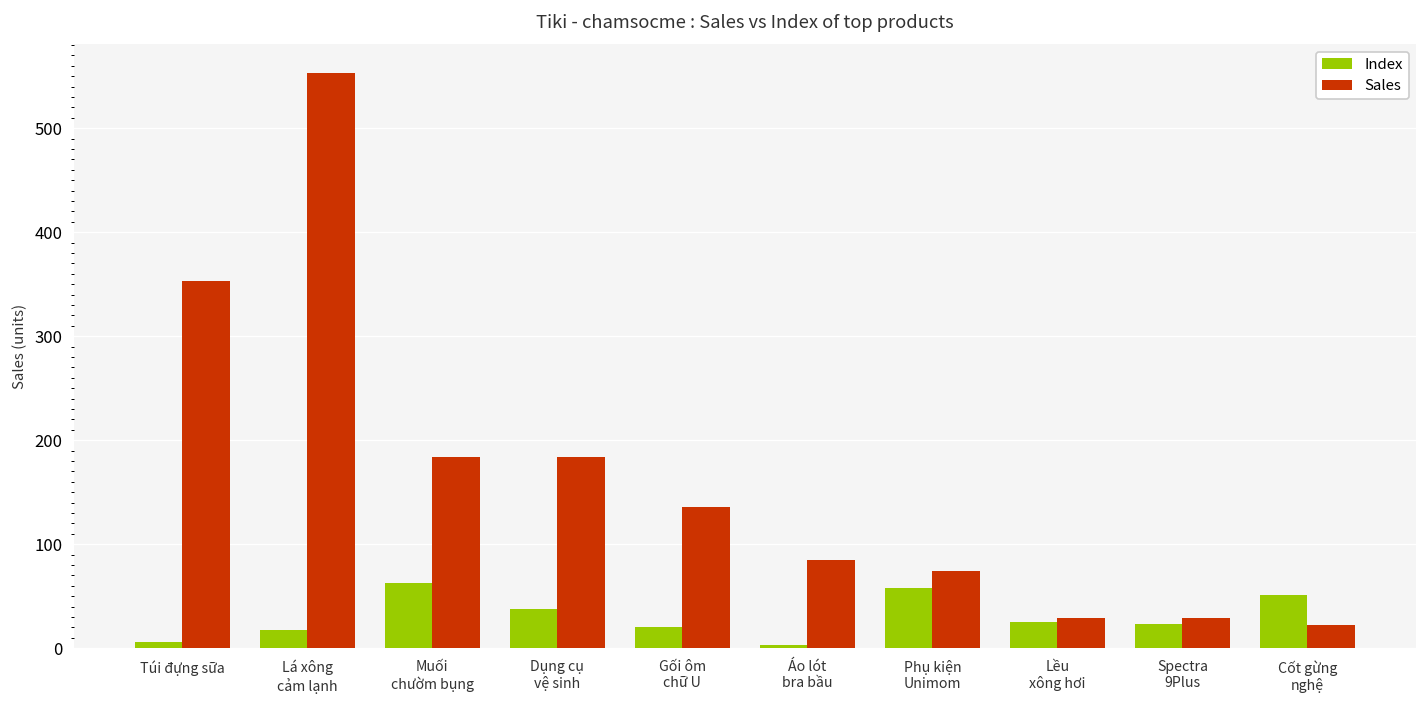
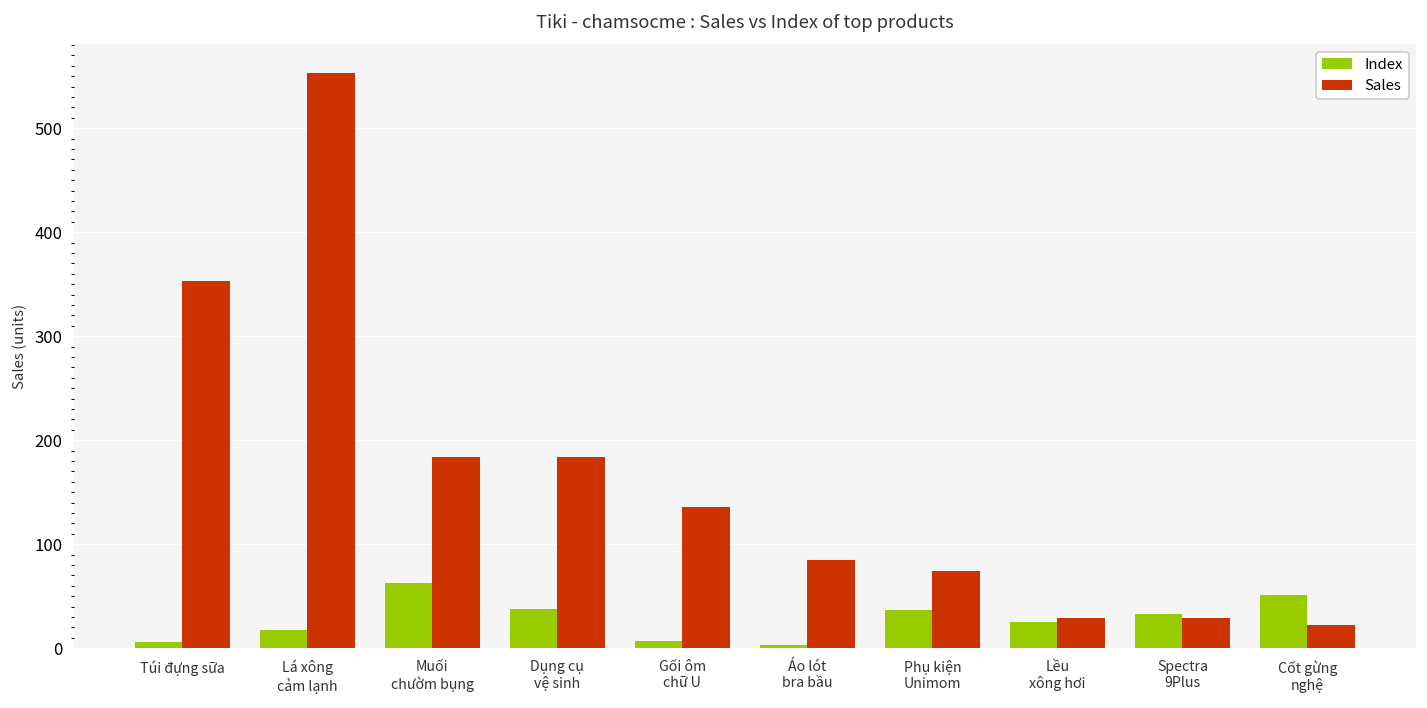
Index, Gối ôm chữ U: 20 -> 10
Index, Phụ kiện Unimom: 60 -> 40
Index, Spectra 9Plus: 20 -> 30
